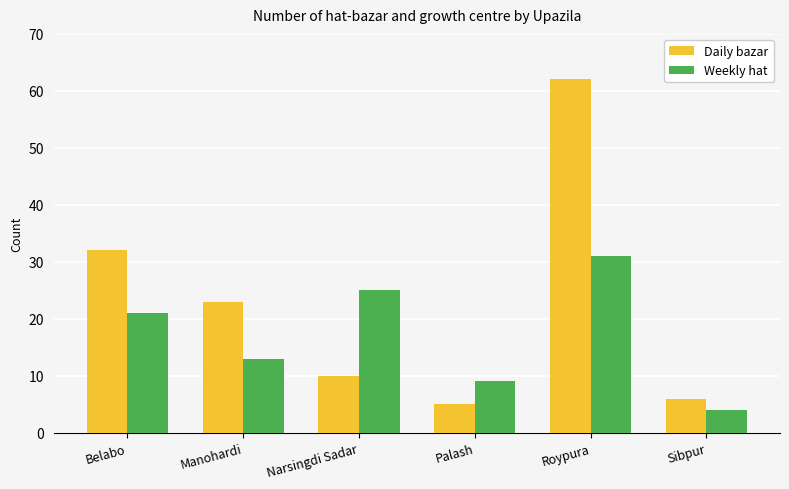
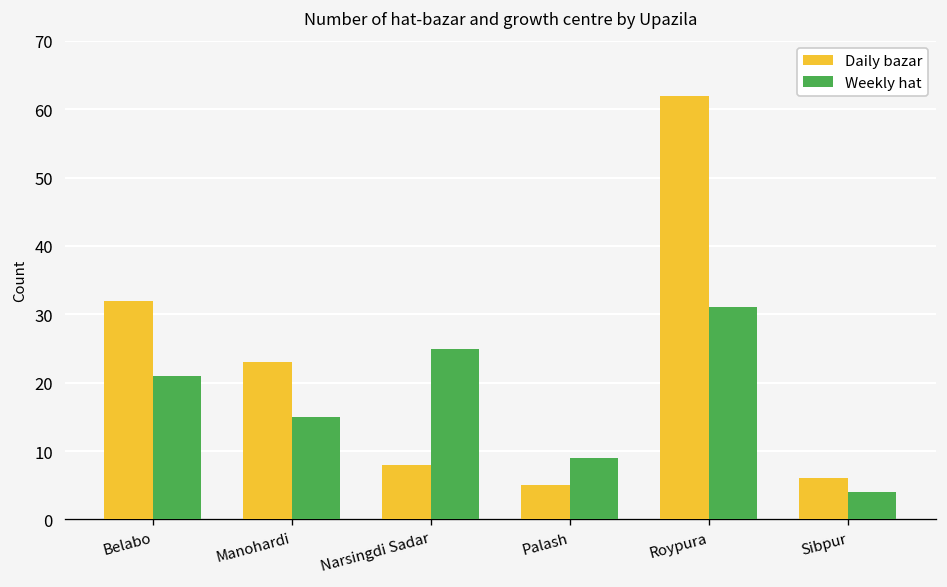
Weekly hat, Manohardi: 13 -> 15
Daily bazar, Narsingdi Sadar: 10 -> 8
